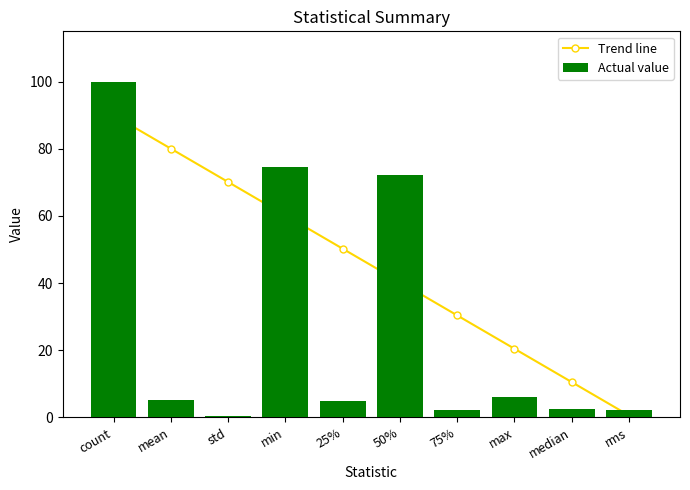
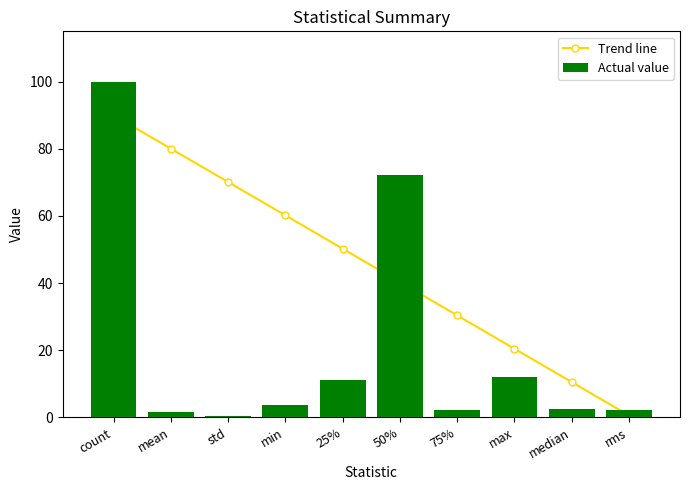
Actual value, mean: 5 -> 1
Actual value, min: 75 -> 4
Actual value, 25%: 5 -> 11
Actual value, max: 6 -> 12
